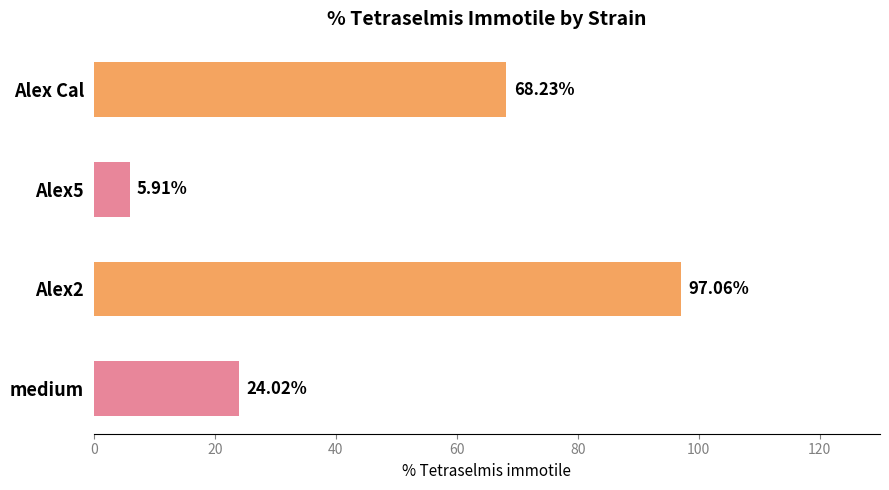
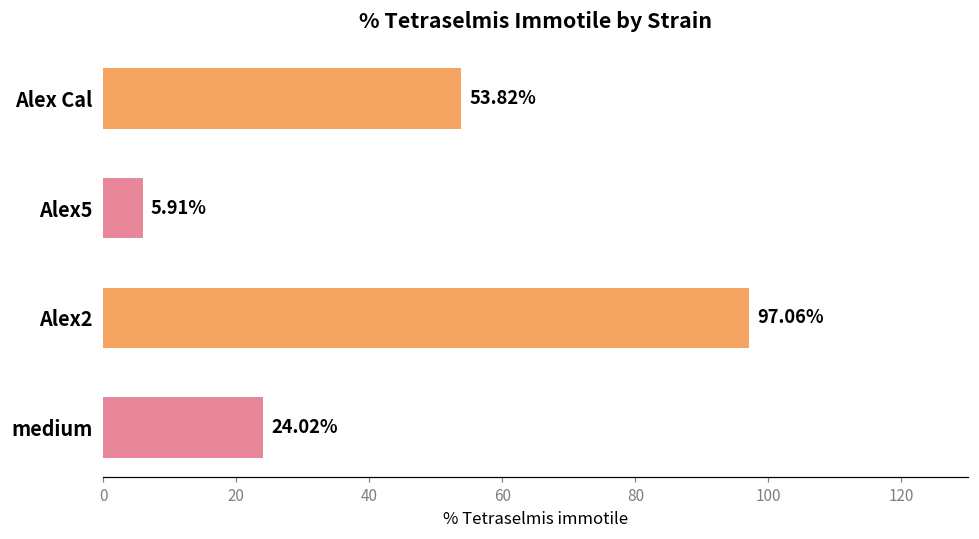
Alex Cal: 68.23% -> 53.82%
